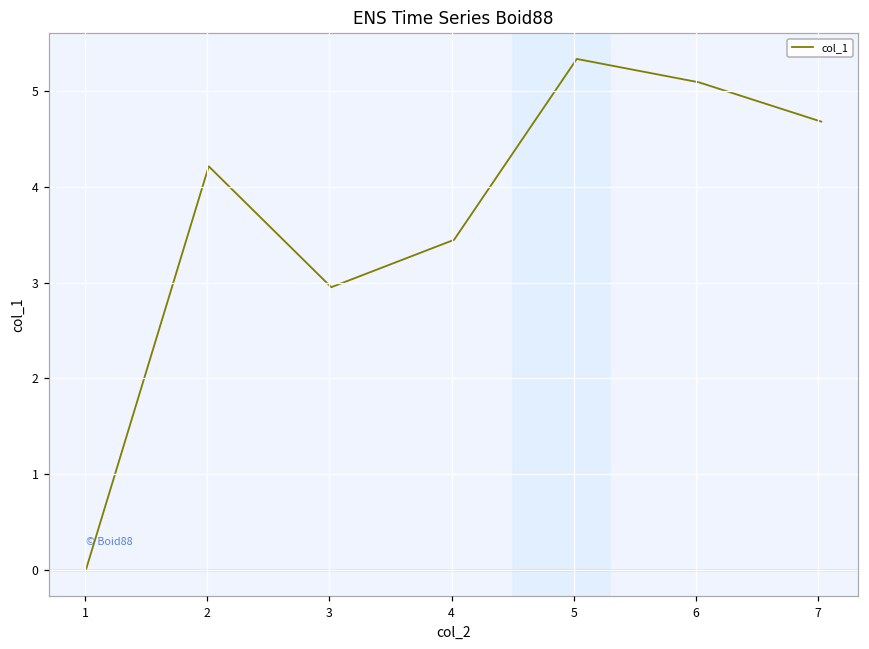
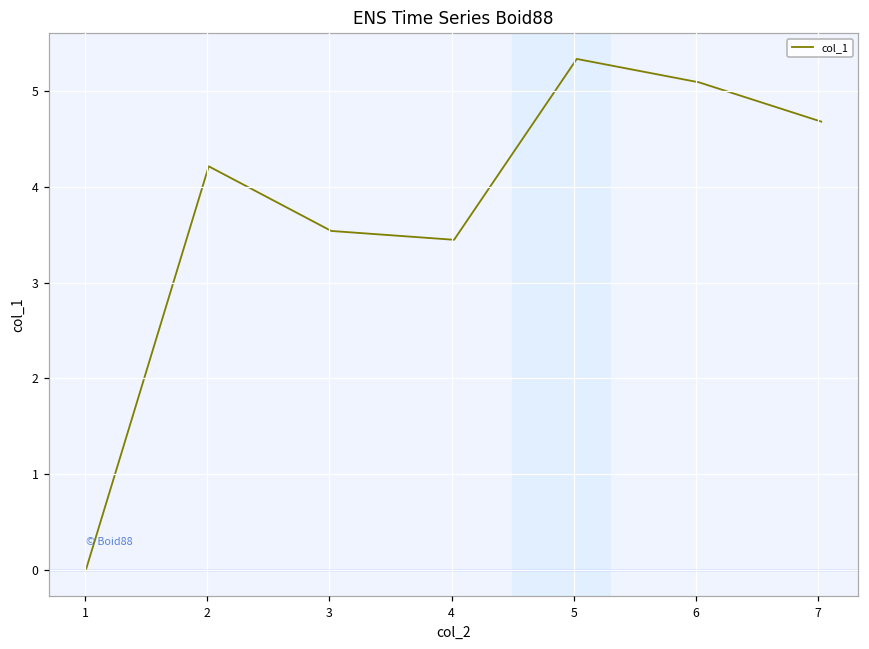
3: 3.0 -> 3.5
